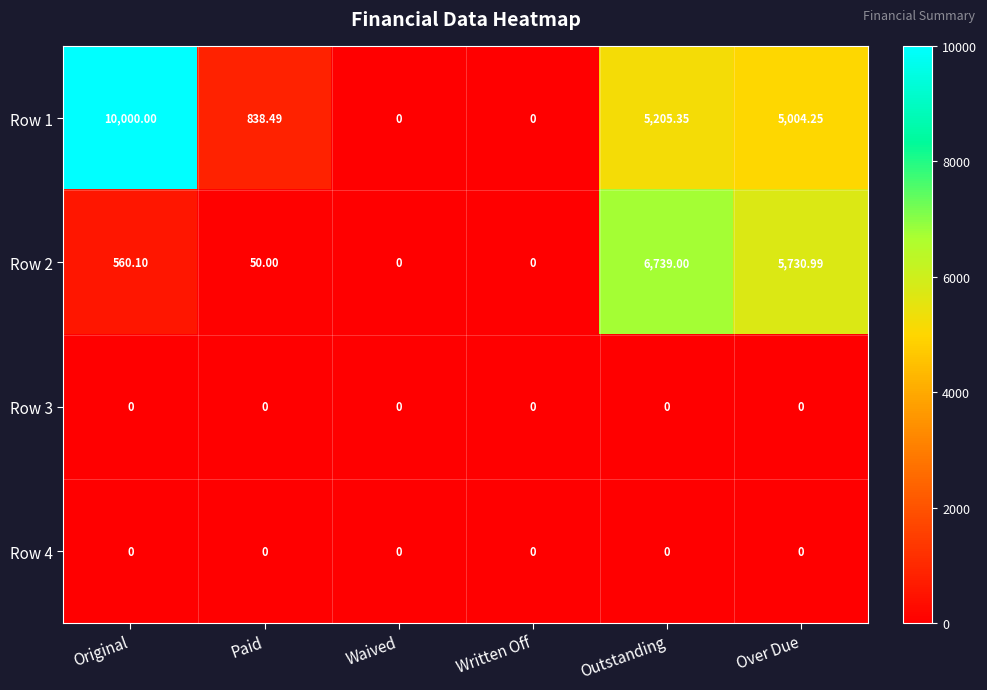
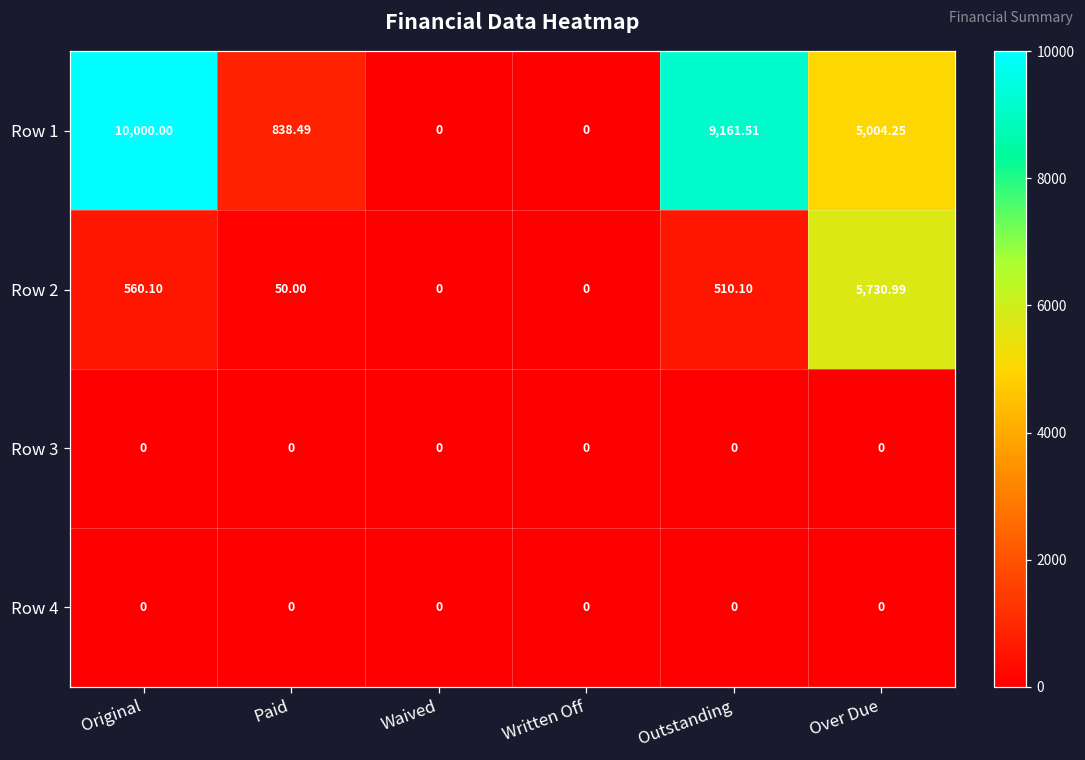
Row 1, Outstanding: 5,205.35 -> 9,161.51
Row 2, Outstanding: 6,739.00 -> 510.10
